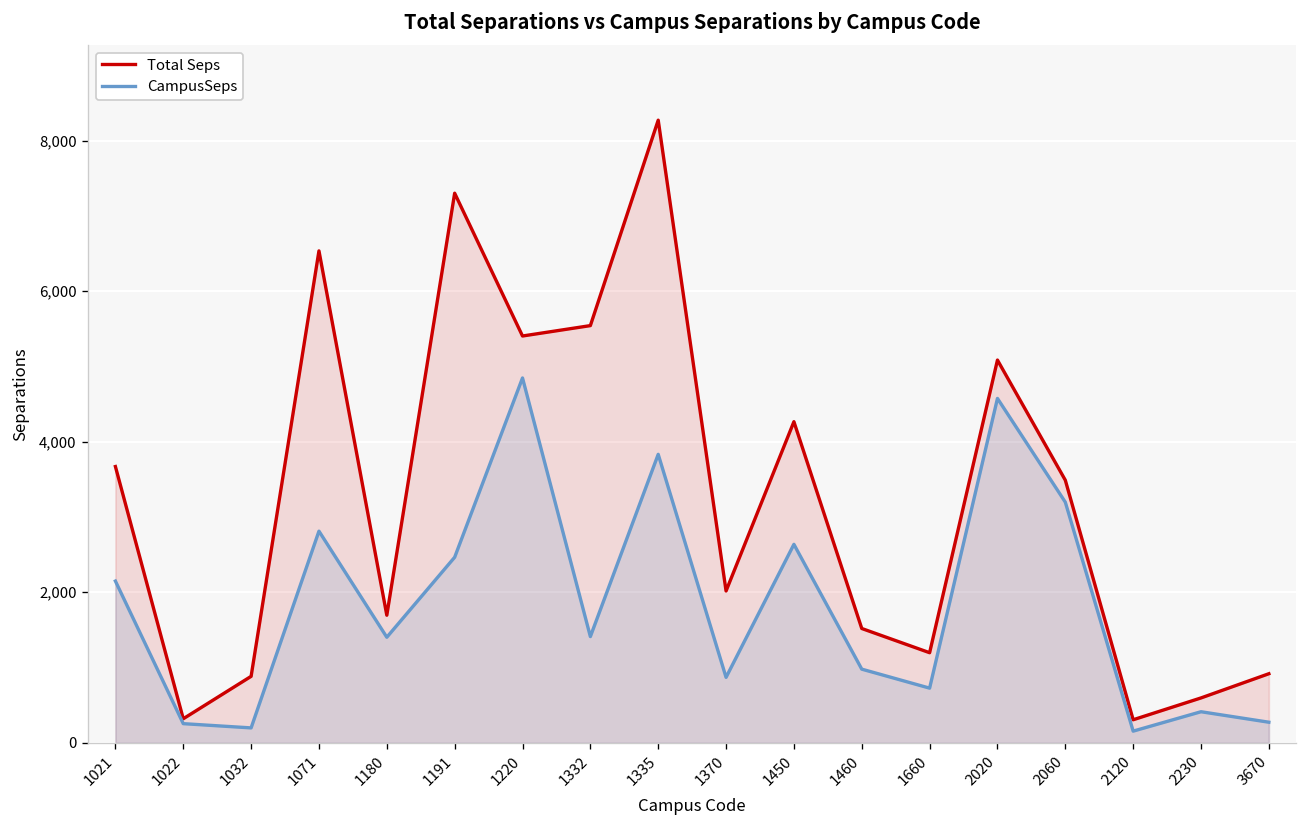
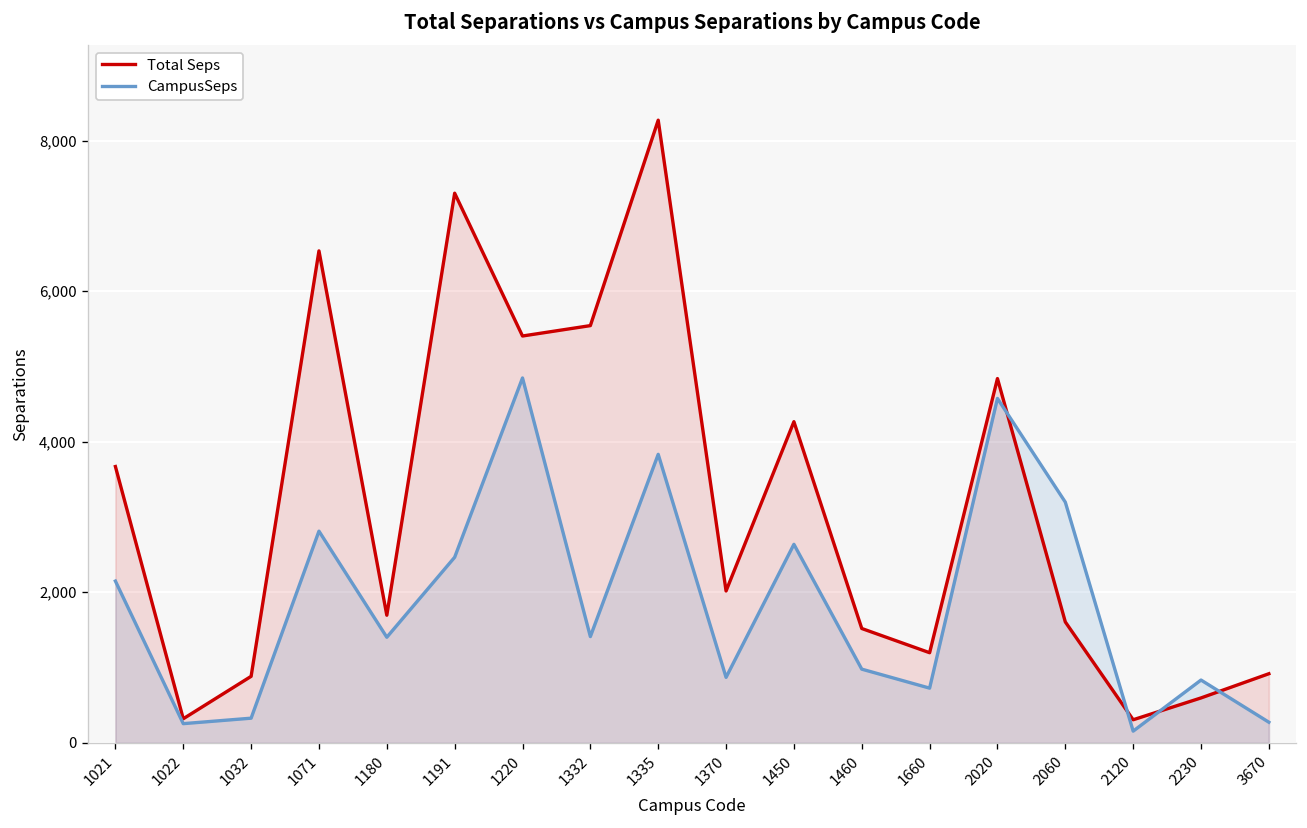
CampusSeps, 1032: 200 -> 300
Total Seps, 2020: 5,100 -> 4,800
Total Seps, 2060: 3,500 -> 1,600
CampusSeps, 2230: 400 -> 800
